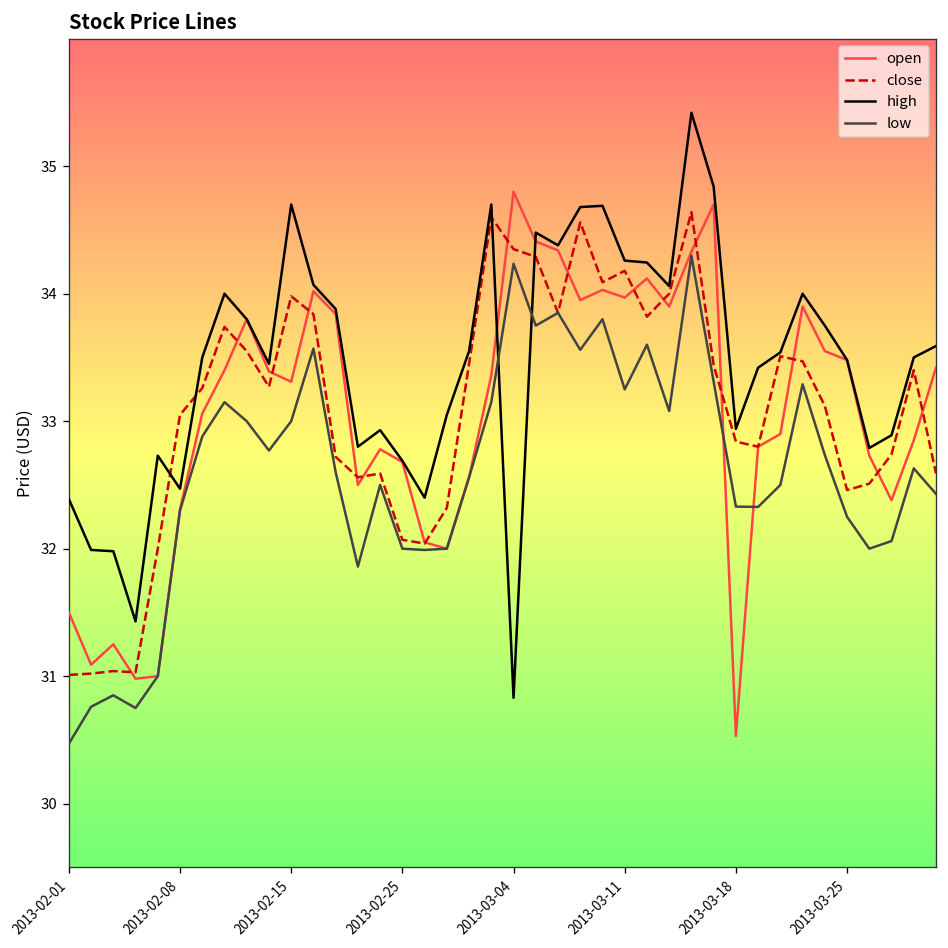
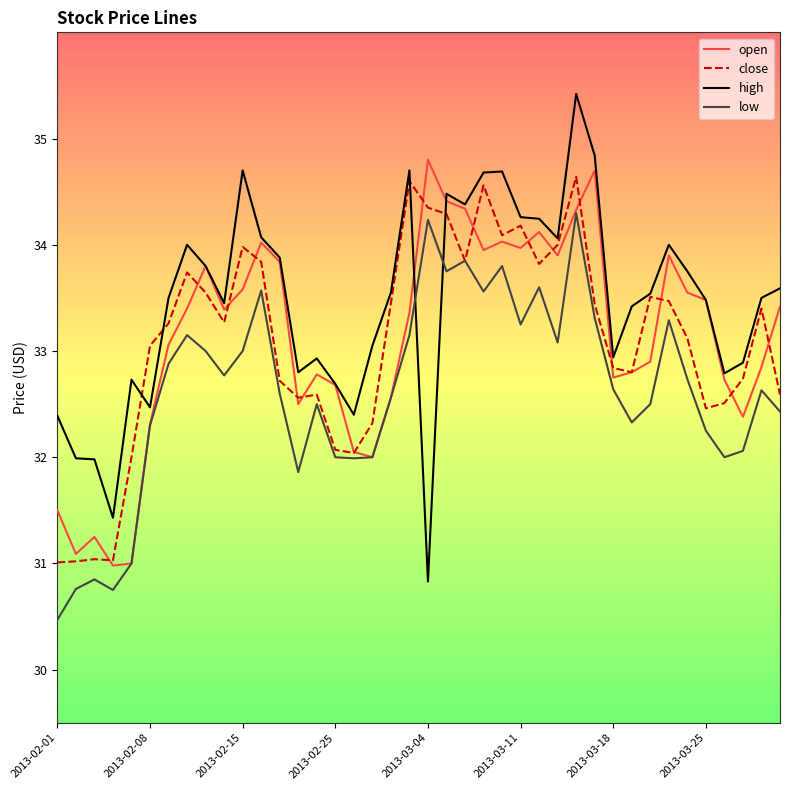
open, 2013-02-15: 33.31 -> 33.58
open, 2013-03-18: 30.53 -> 32.75
low, 2013-03-18: 32.33 -> 32.64
